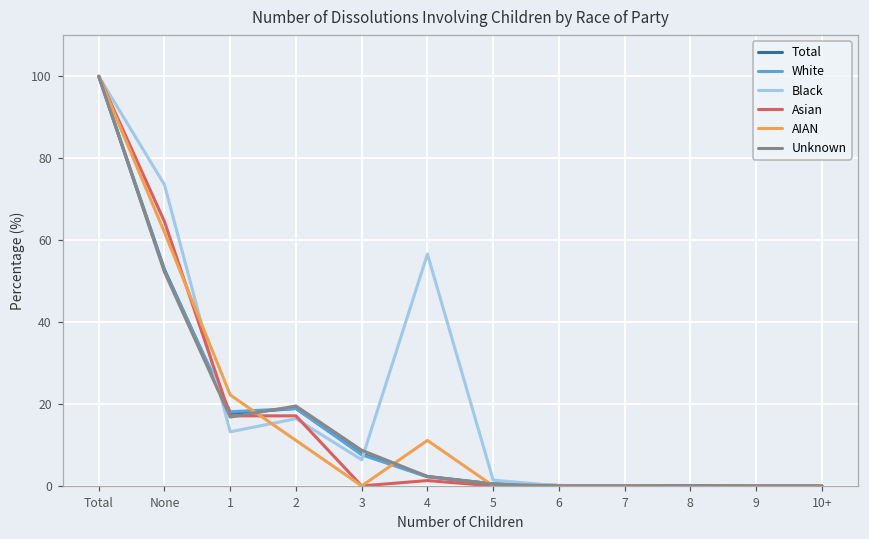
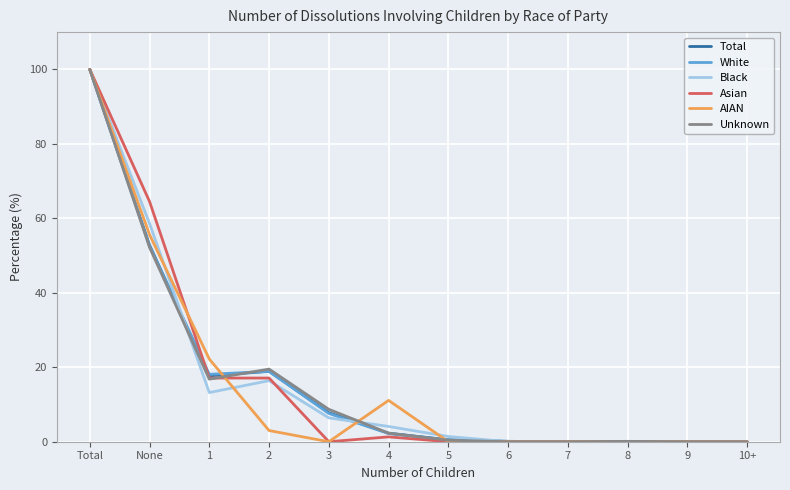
Black, None: 74 -> 59
AIAN, None: 62 -> 56
AIAN, 2: 11 -> 3
Black, 4: 57 -> 4
